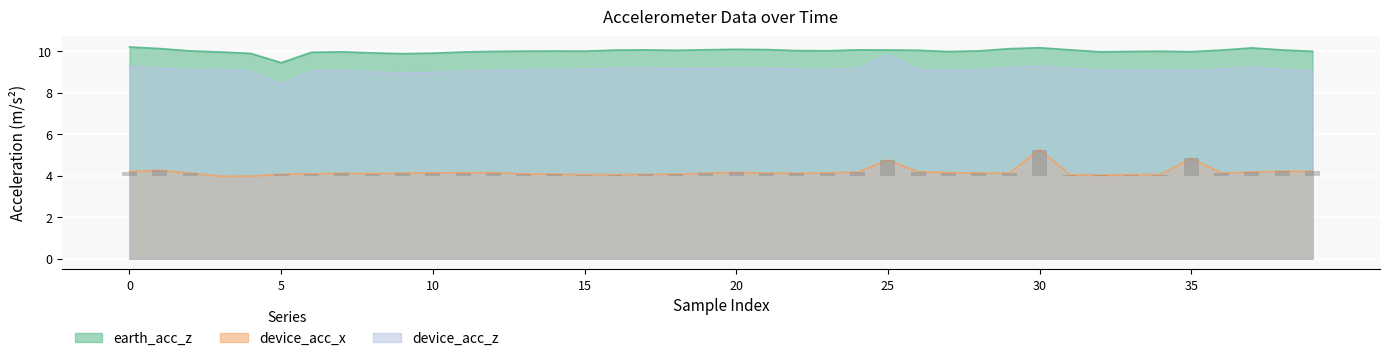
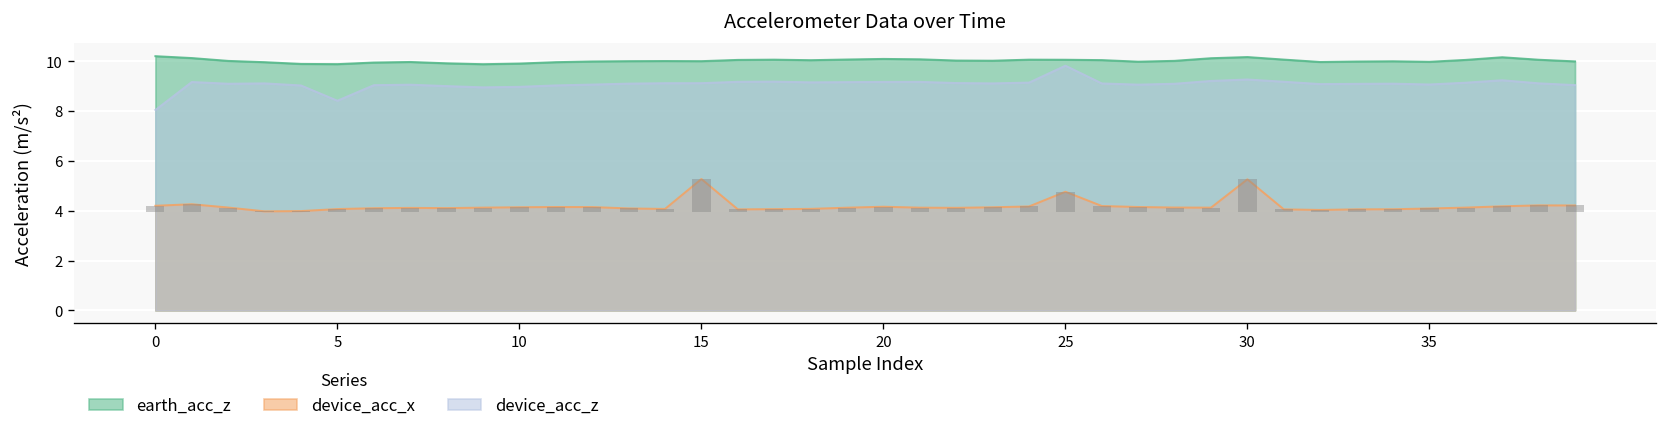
device_acc_z, 0: 9.3 -> 8.0
earth_acc_z, 5: 9.4 -> 9.9
device_acc_x, 15: 4.1 -> 5.3
device_acc_x, 35: 4.8 -> 4.1
